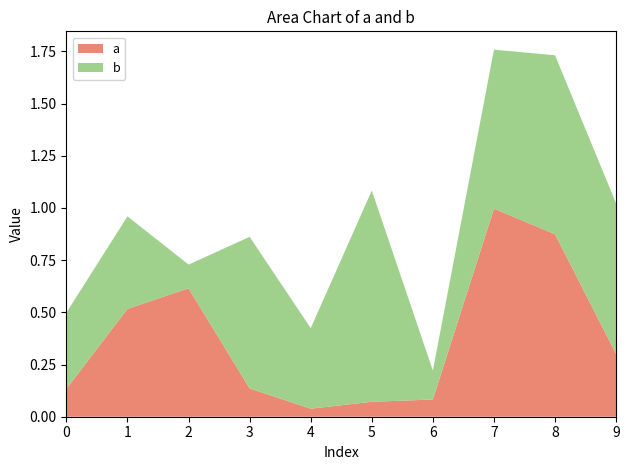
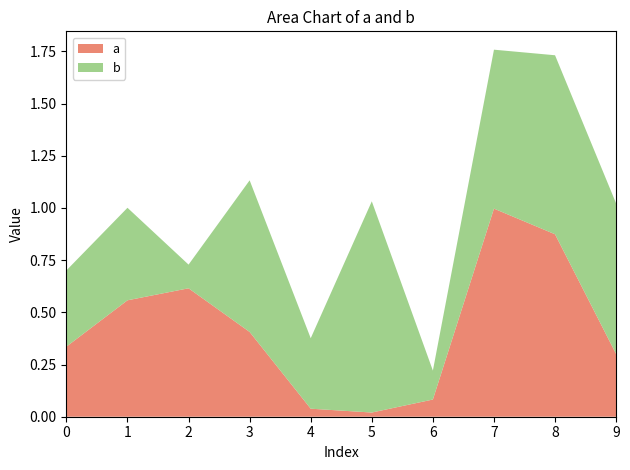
a, 0: 0.13 -> 0.34
a, 1: 0.52 -> 0.56
a, 3: 0.14 -> 0.41
b, 4: 0.39 -> 0.34
a, 5: 0.07 -> 0.02
